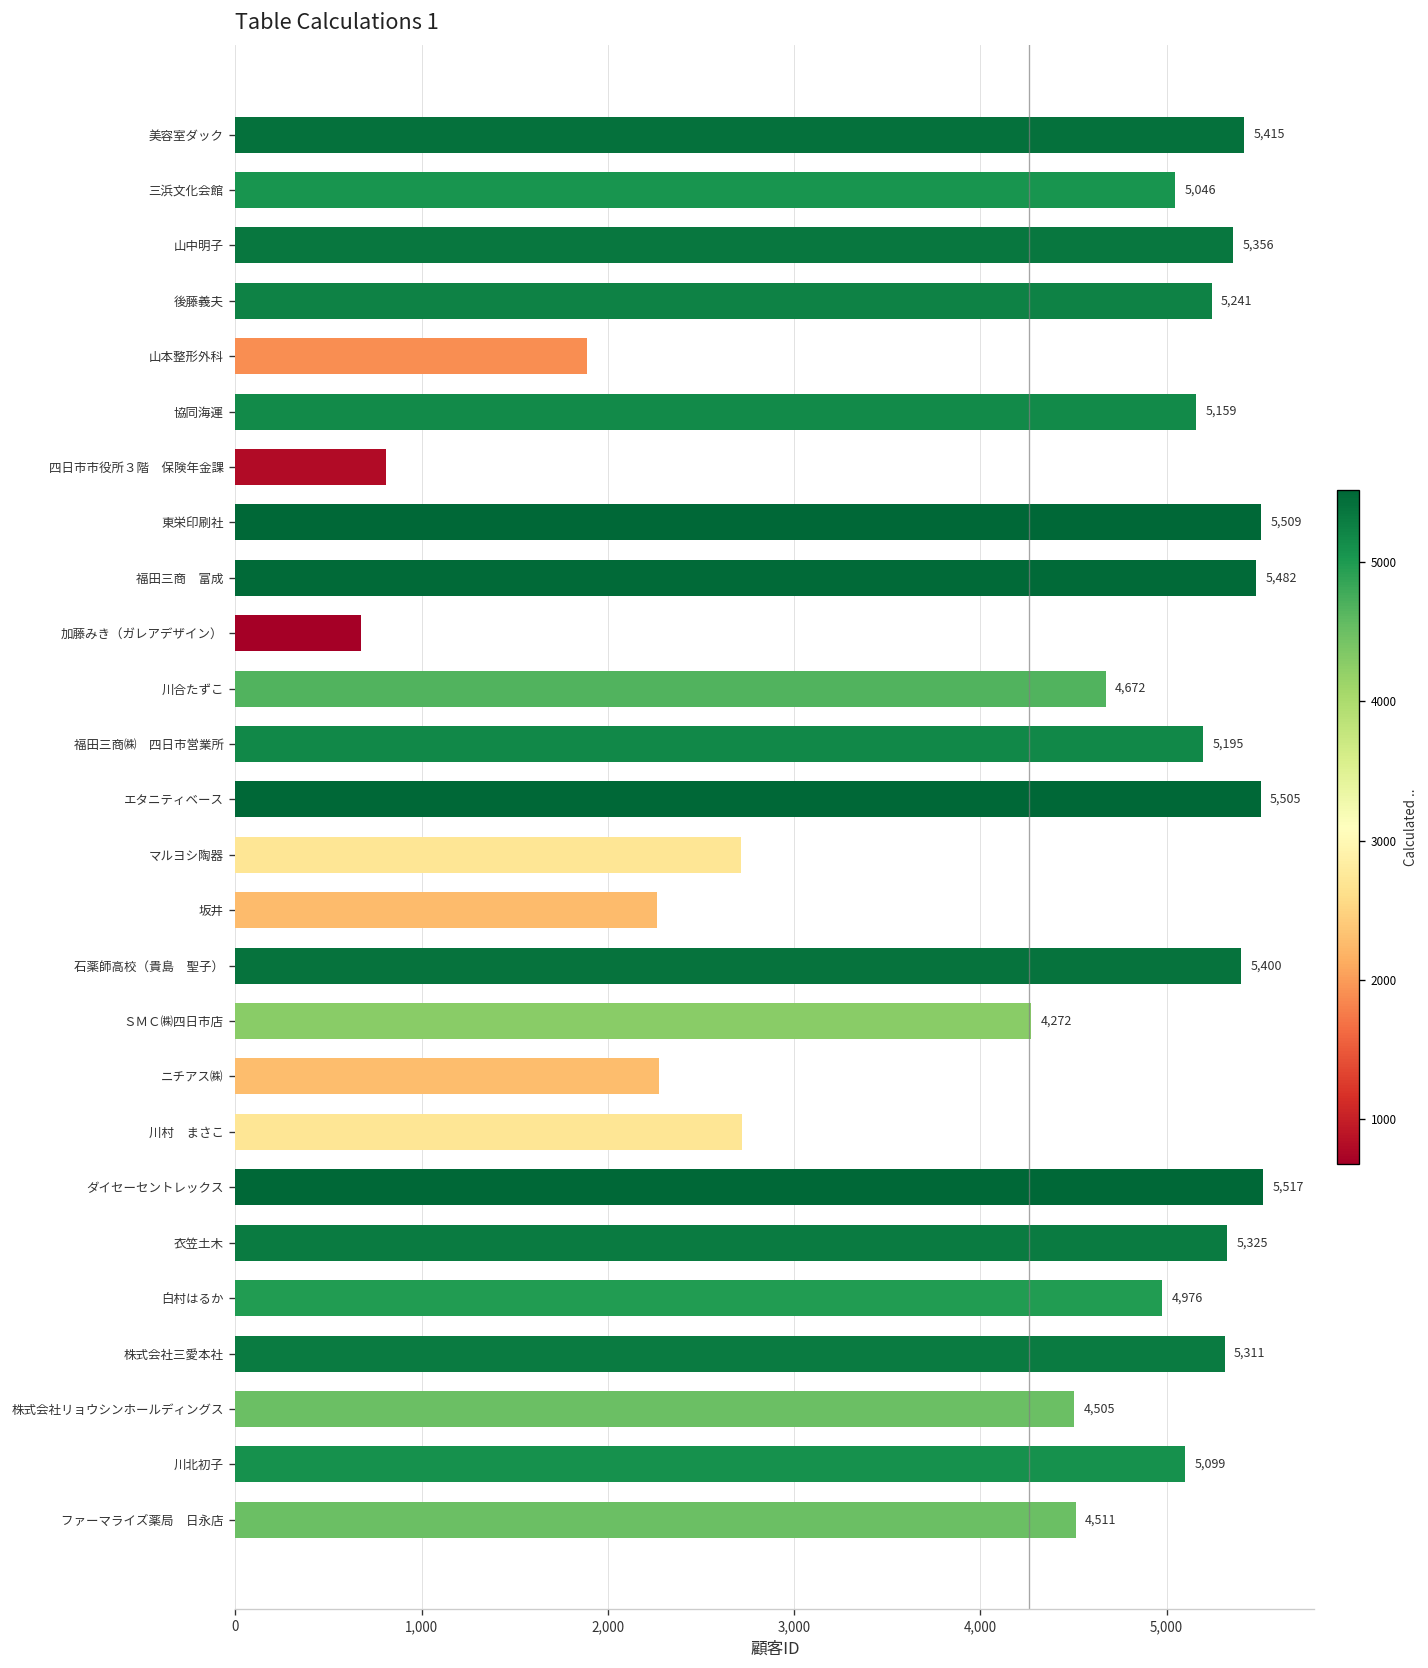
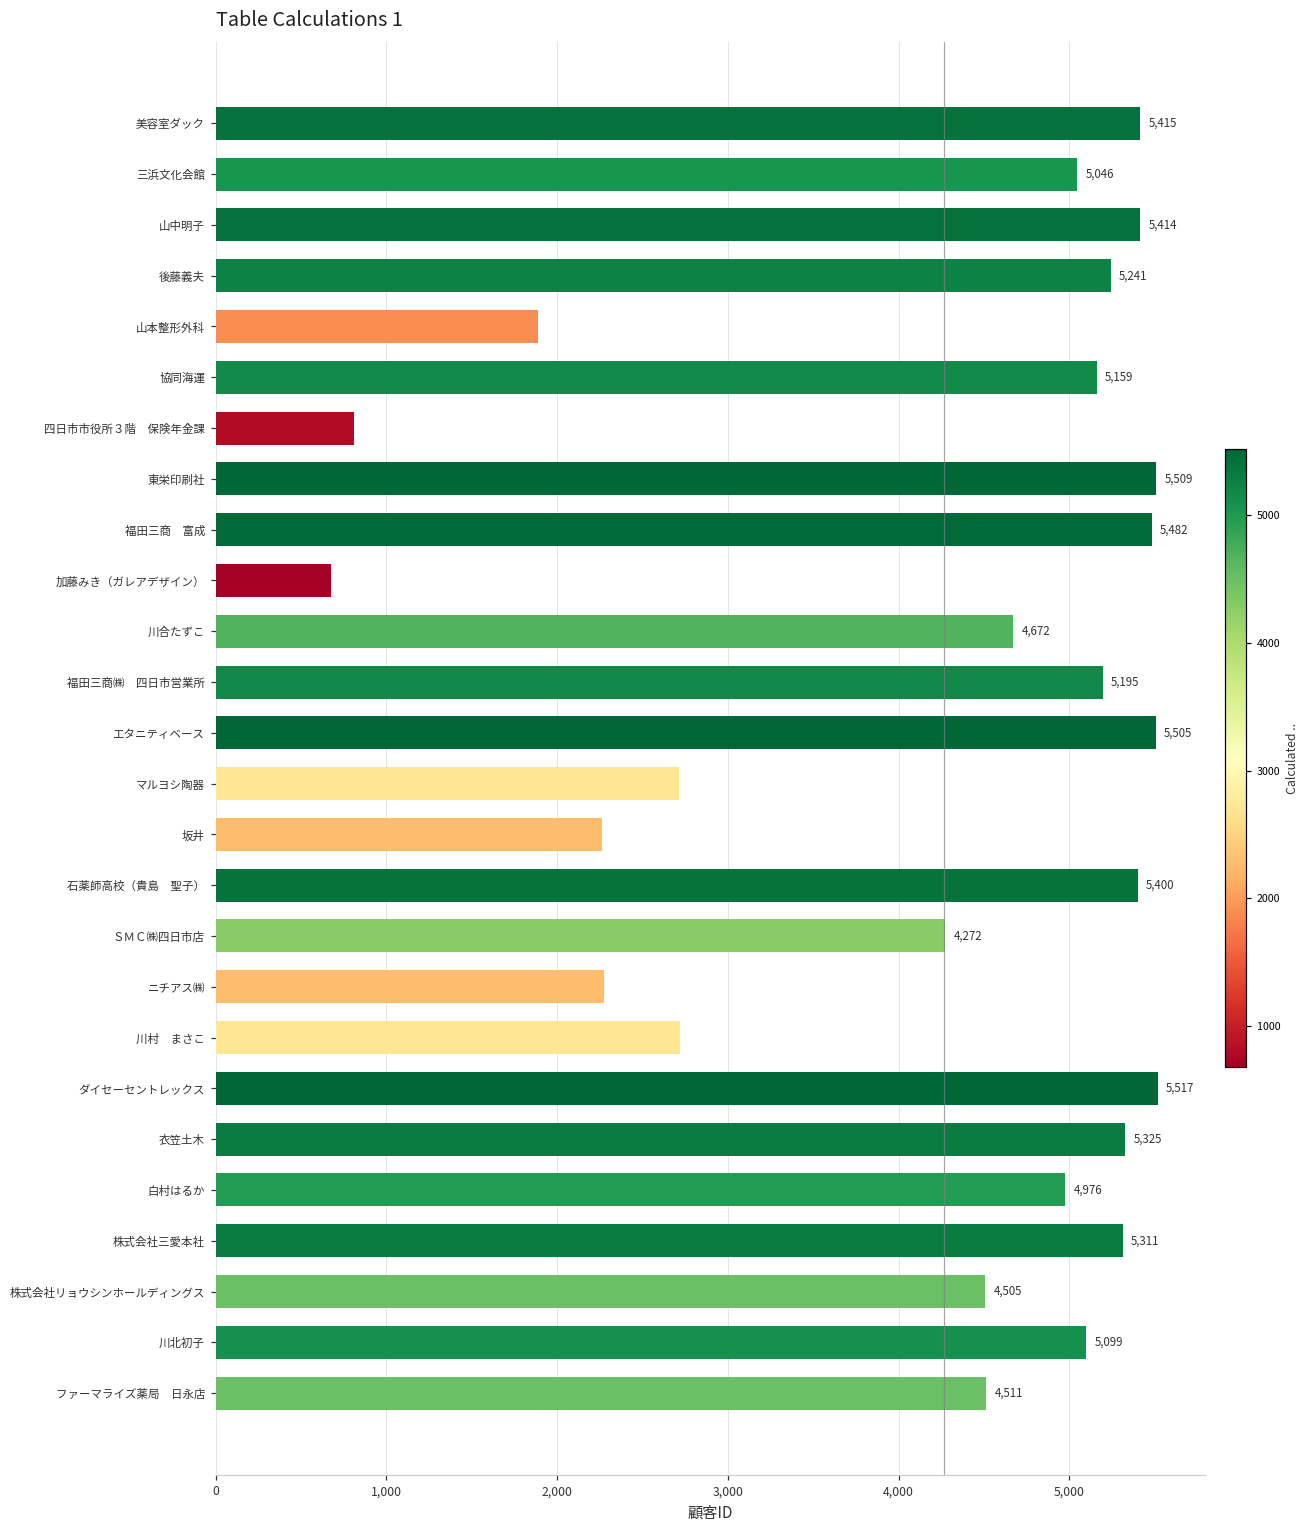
山中明子: 5,356 -> 5,414
